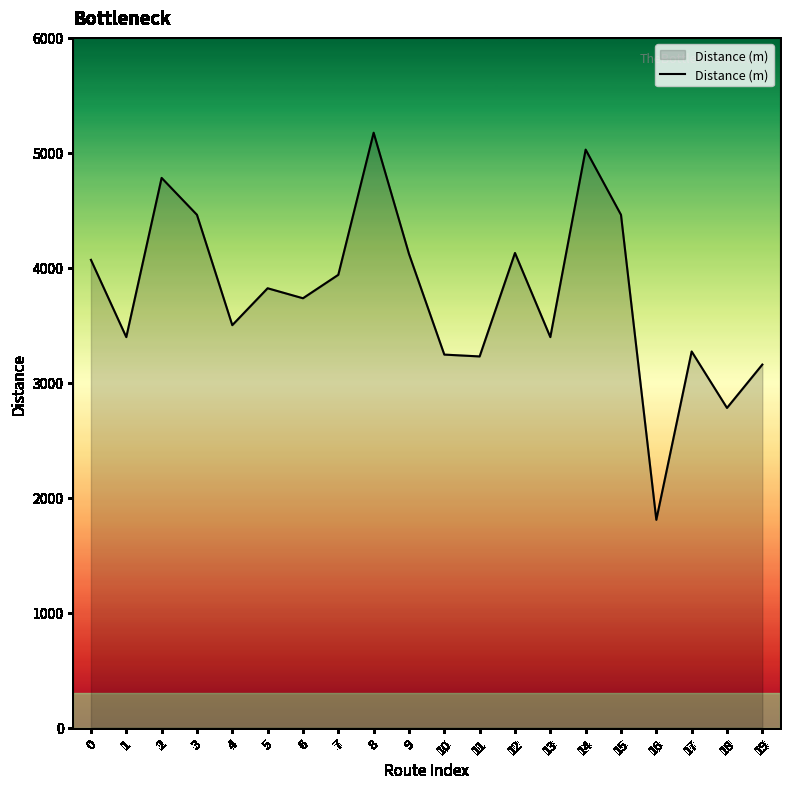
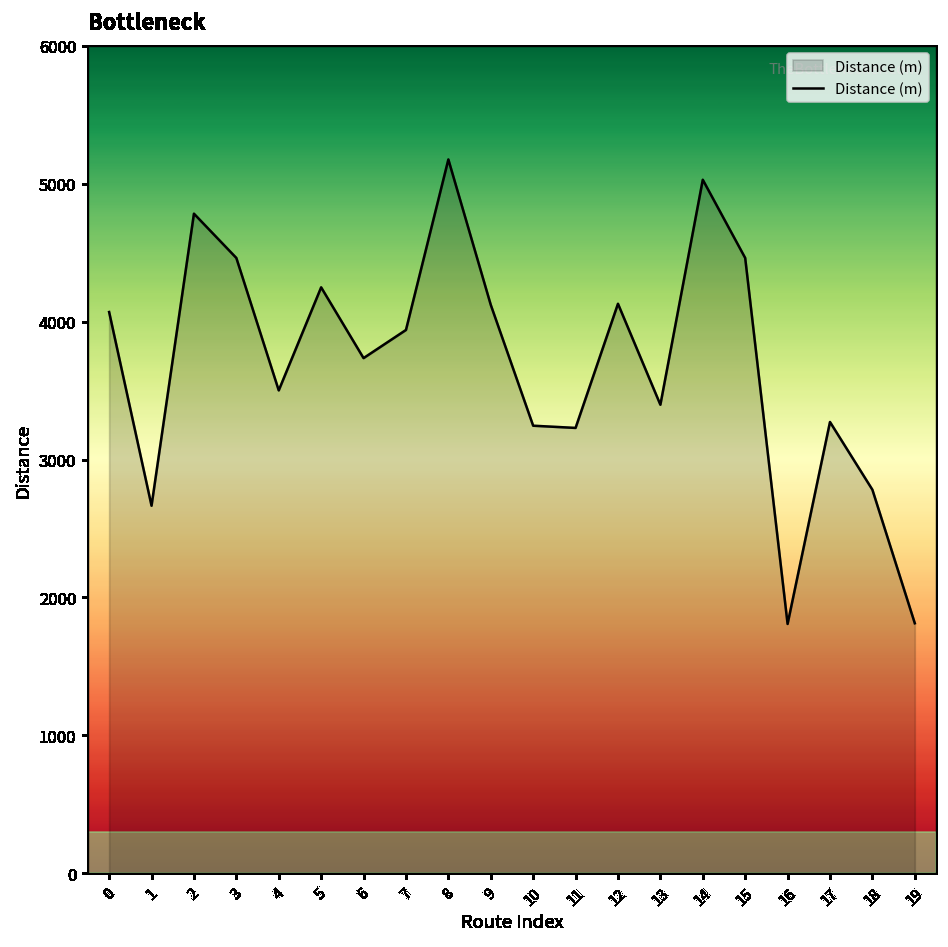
1: 3400 -> 2670
5: 3820 -> 4250
19: 3160 -> 1810
